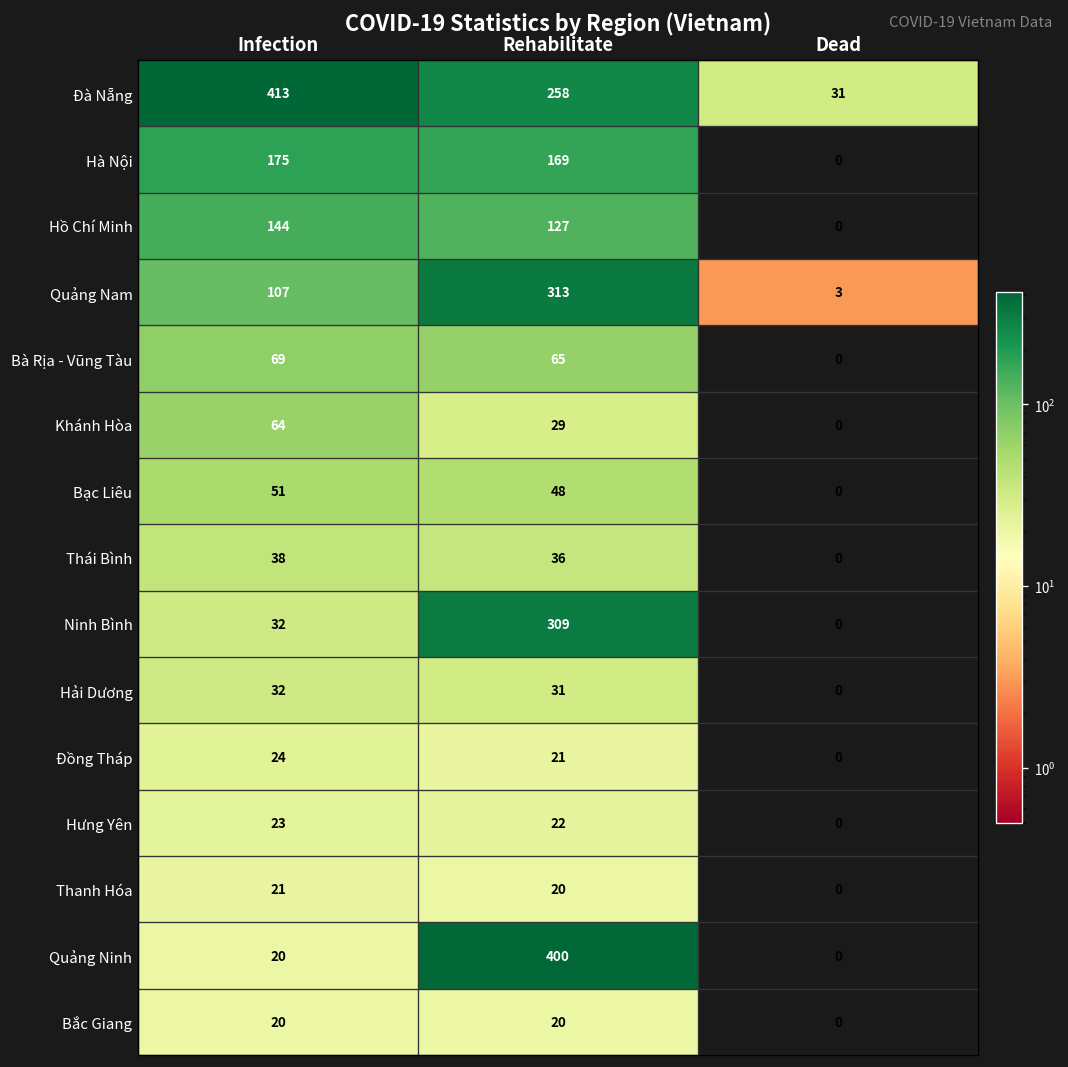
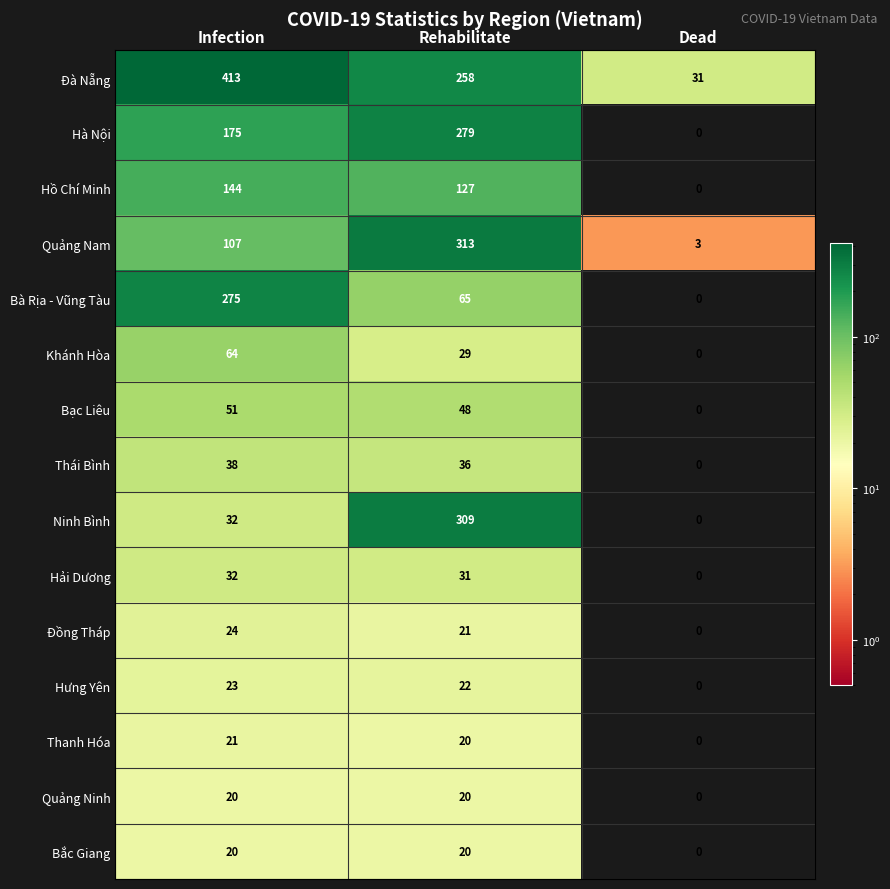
Hà Nội, Rehabilitate: 169 -> 279
Bà Rịa - Vũng Tàu, Infection: 69 -> 275
Quảng Ninh, Rehabilitate: 400 -> 20
